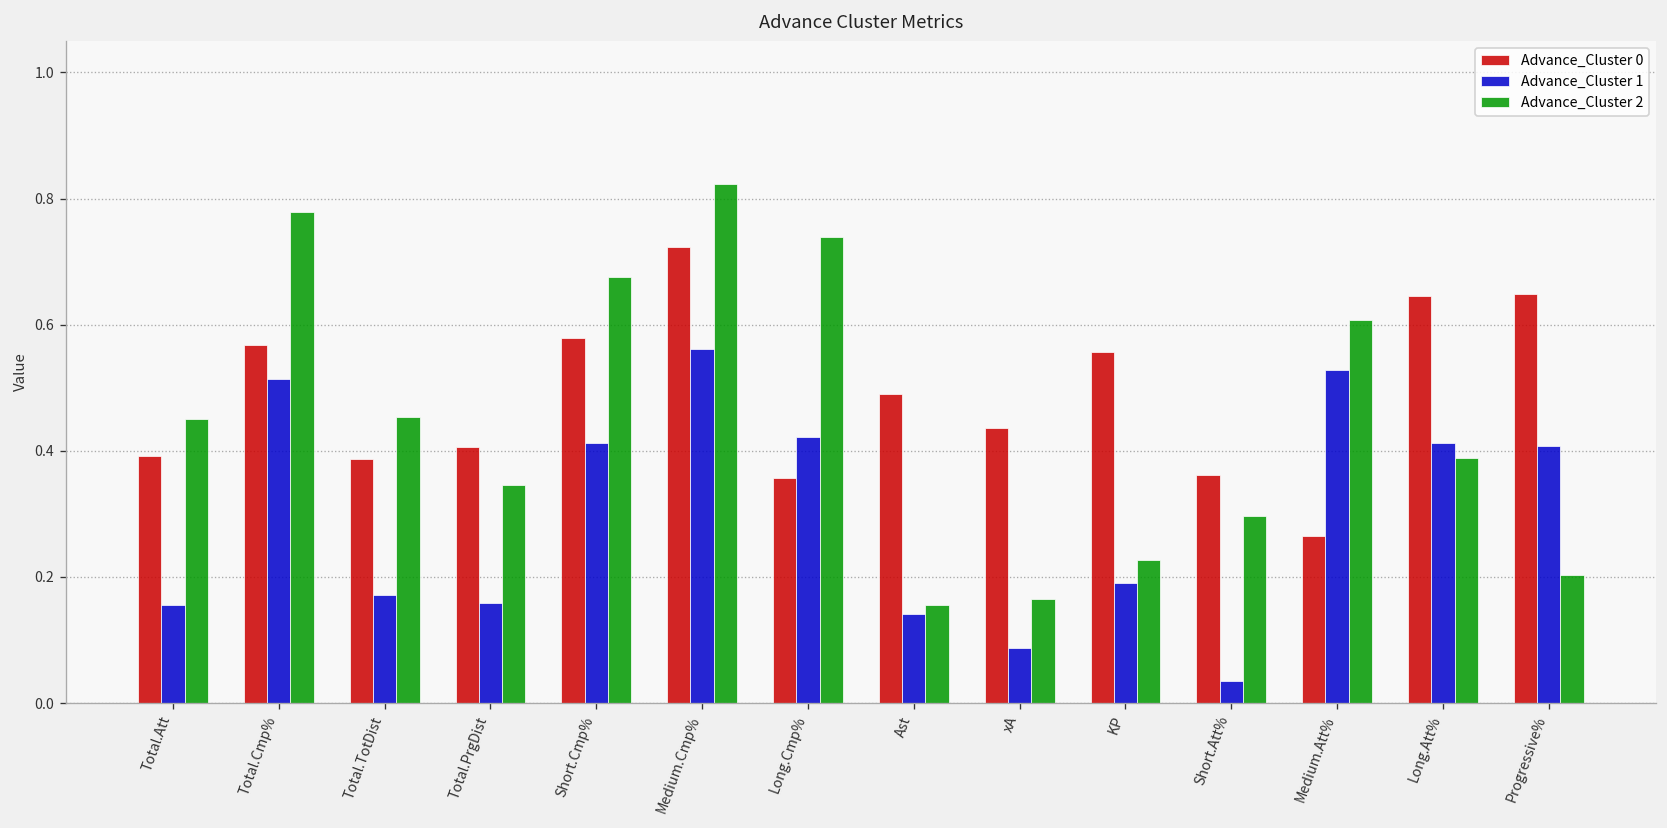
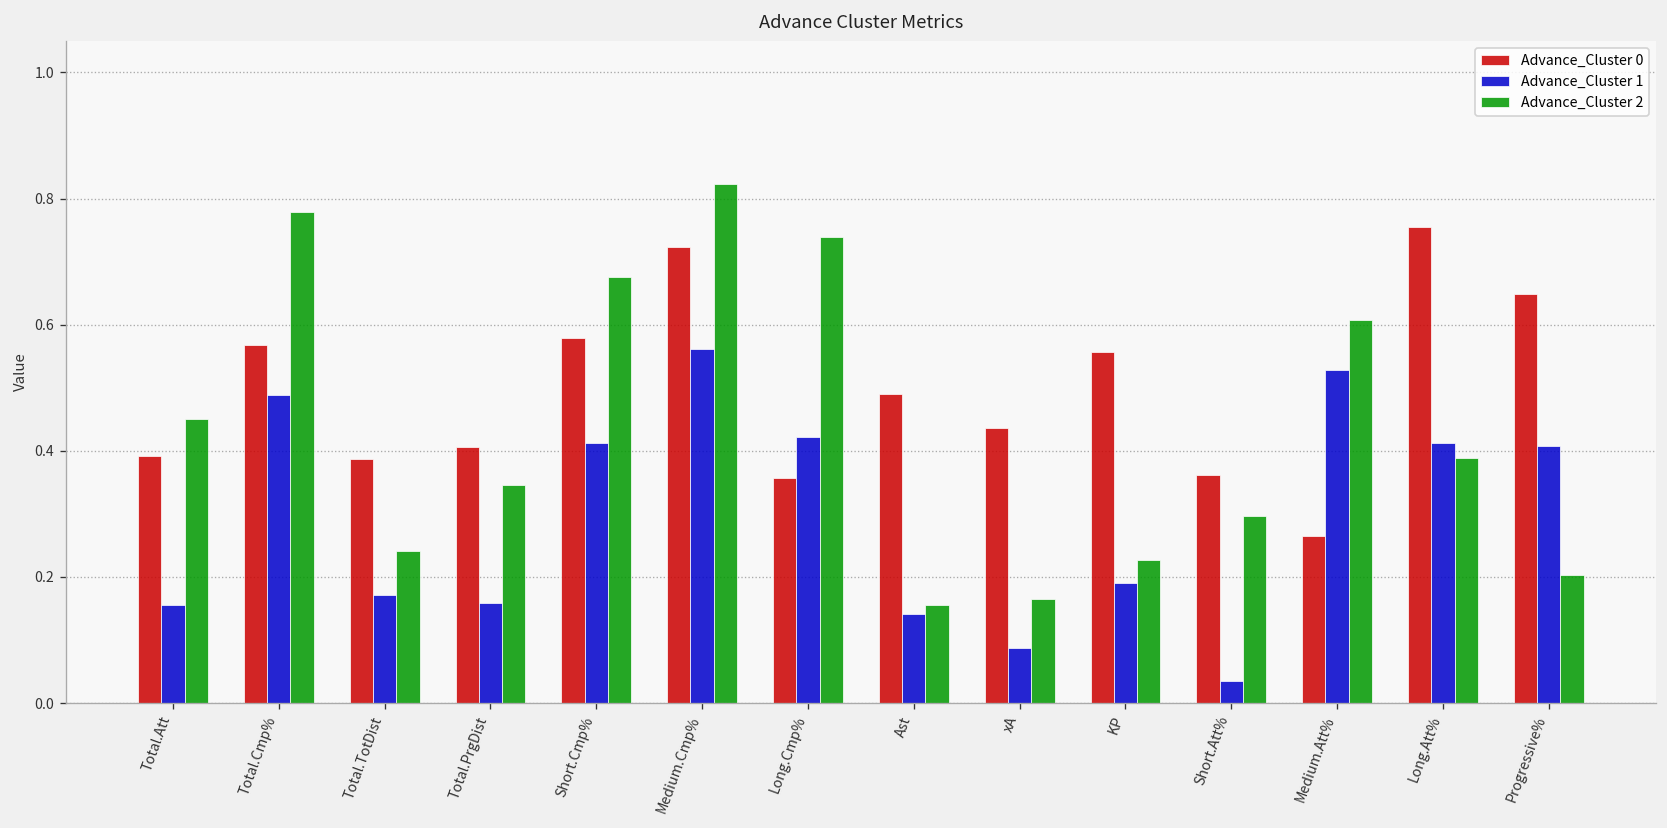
Advance_Cluster 1, Total.Cmp%: 0.51 -> 0.49
Advance_Cluster 2, Total.TotDist: 0.45 -> 0.24
Advance_Cluster 0, Long.Att%: 0.65 -> 0.75
